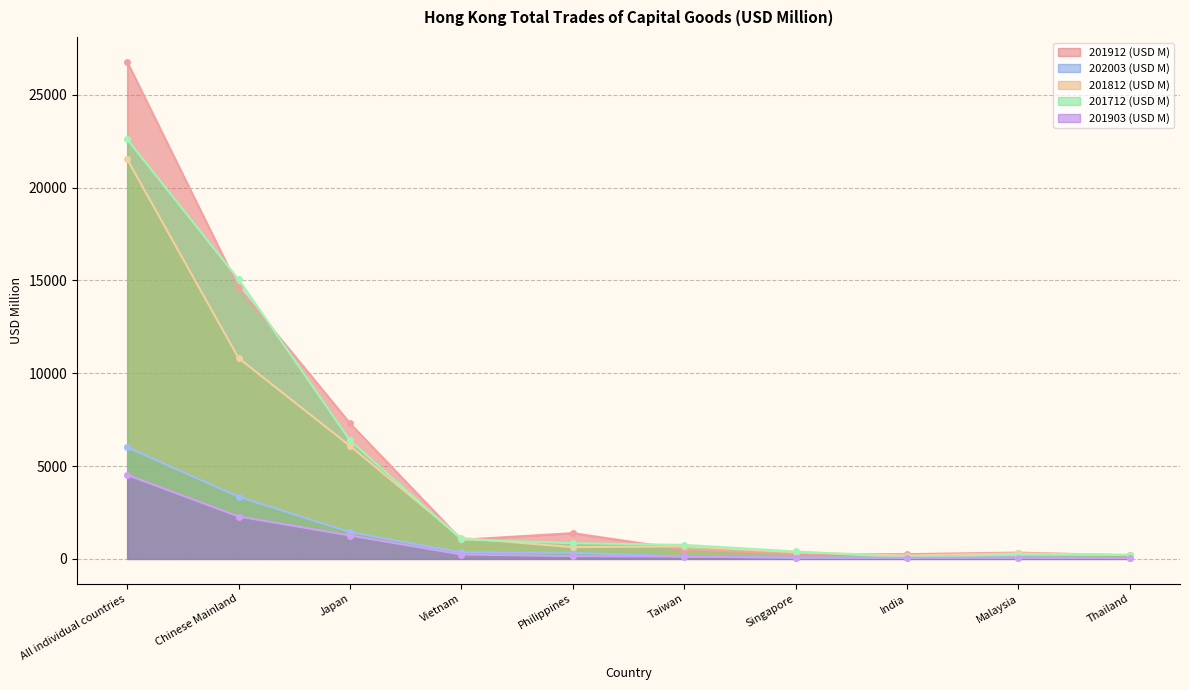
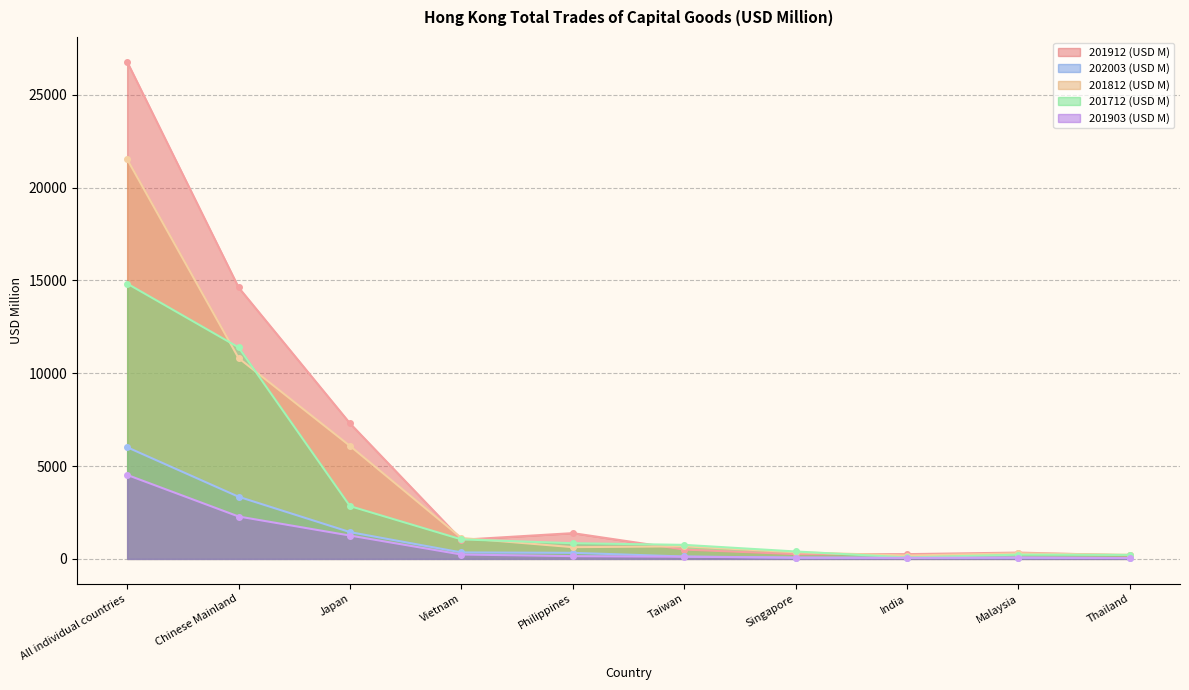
201712 (USD M), All individual countries: 22600 -> 14800
201712 (USD M), Chinese Mainland: 15000 -> 11400
201712 (USD M), Japan: 6400 -> 2800
